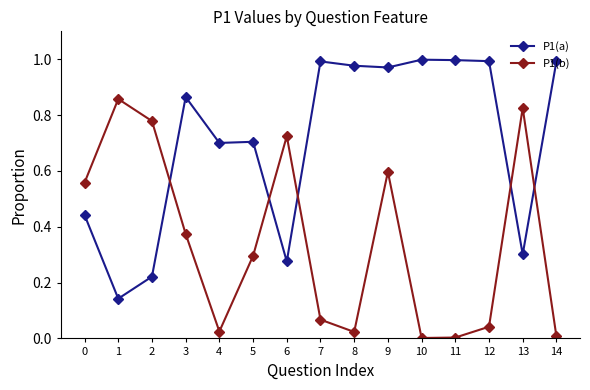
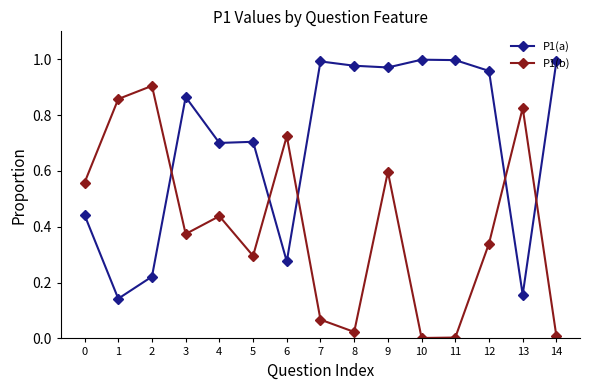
P1(b), 2: 0.78 -> 0.90
P1(b), 4: 0.02 -> 0.44
P1(a), 12: 0.99 -> 0.96
P1(b), 12: 0.04 -> 0.34
P1(a), 13: 0.30 -> 0.16
